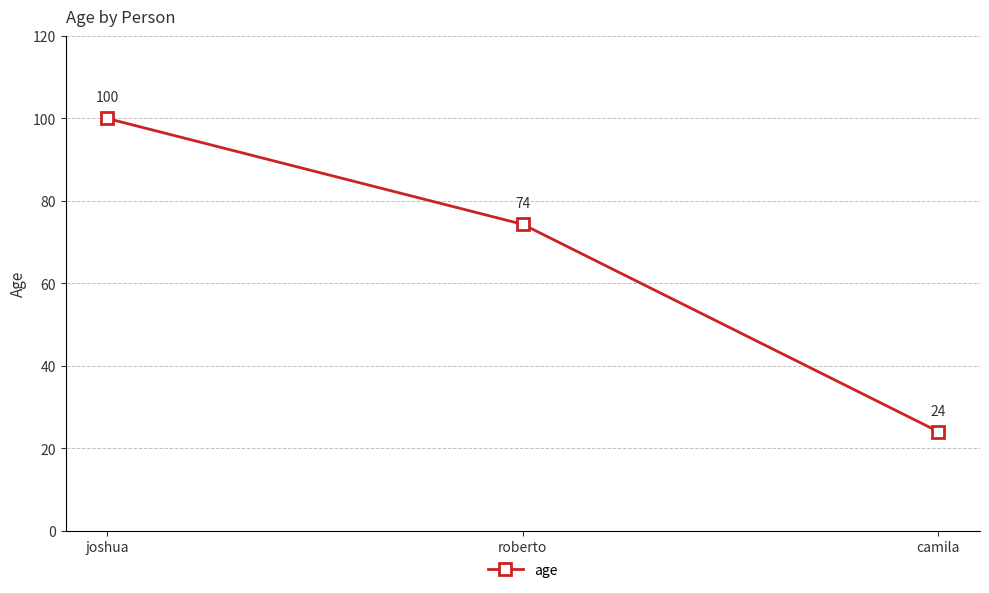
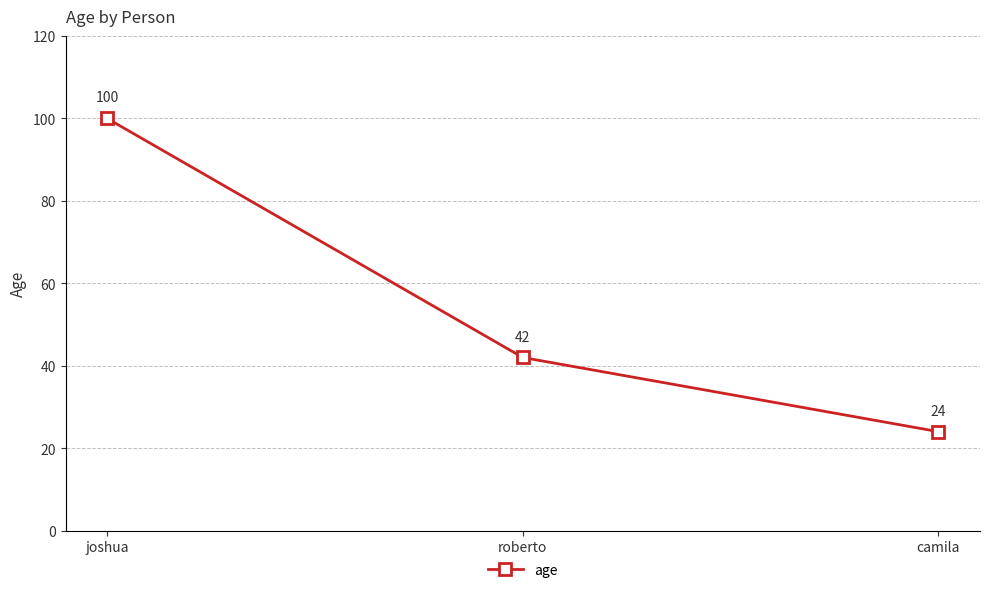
roberto: 74 -> 42
